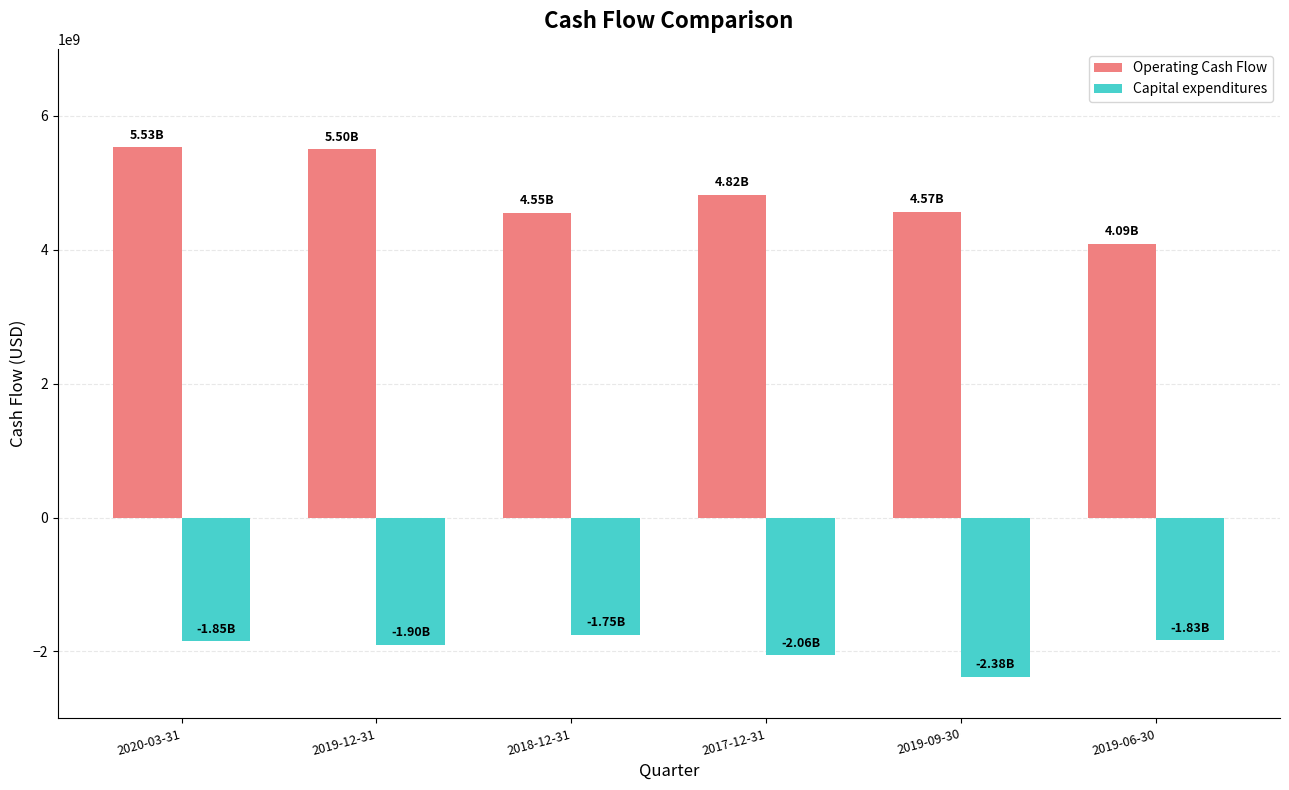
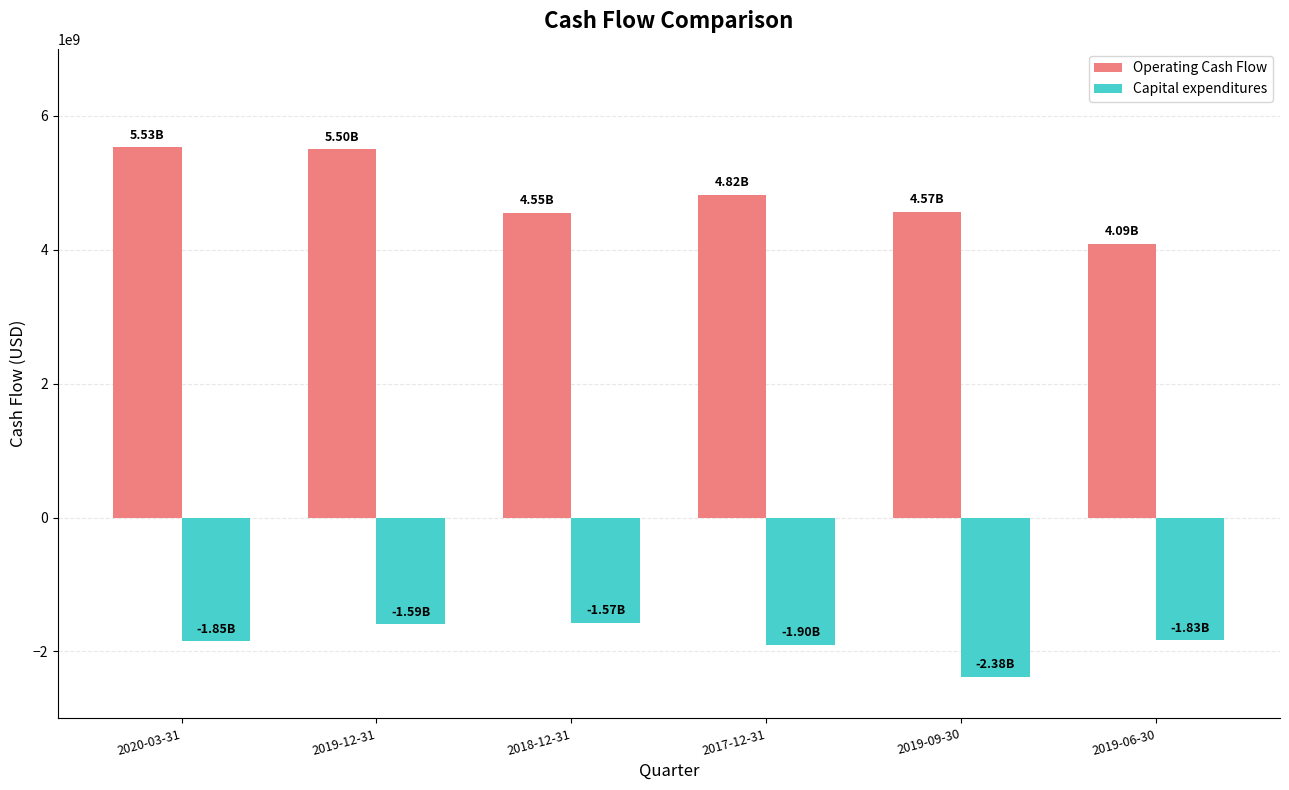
Capital expenditures, 2019-12-31: -1.90B -> -1.59B
Capital expenditures, 2018-12-31: -1.75B -> -1.57B
Capital expenditures, 2017-12-31: -2.06B -> -1.90B
